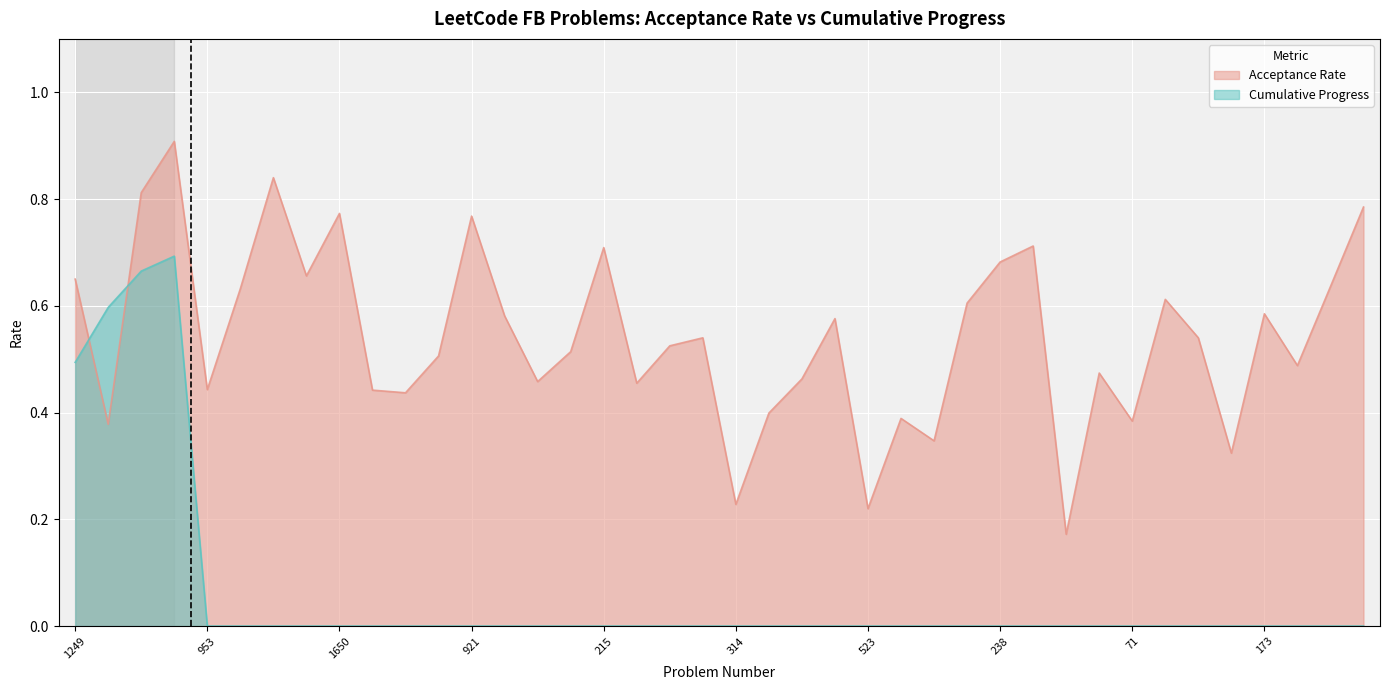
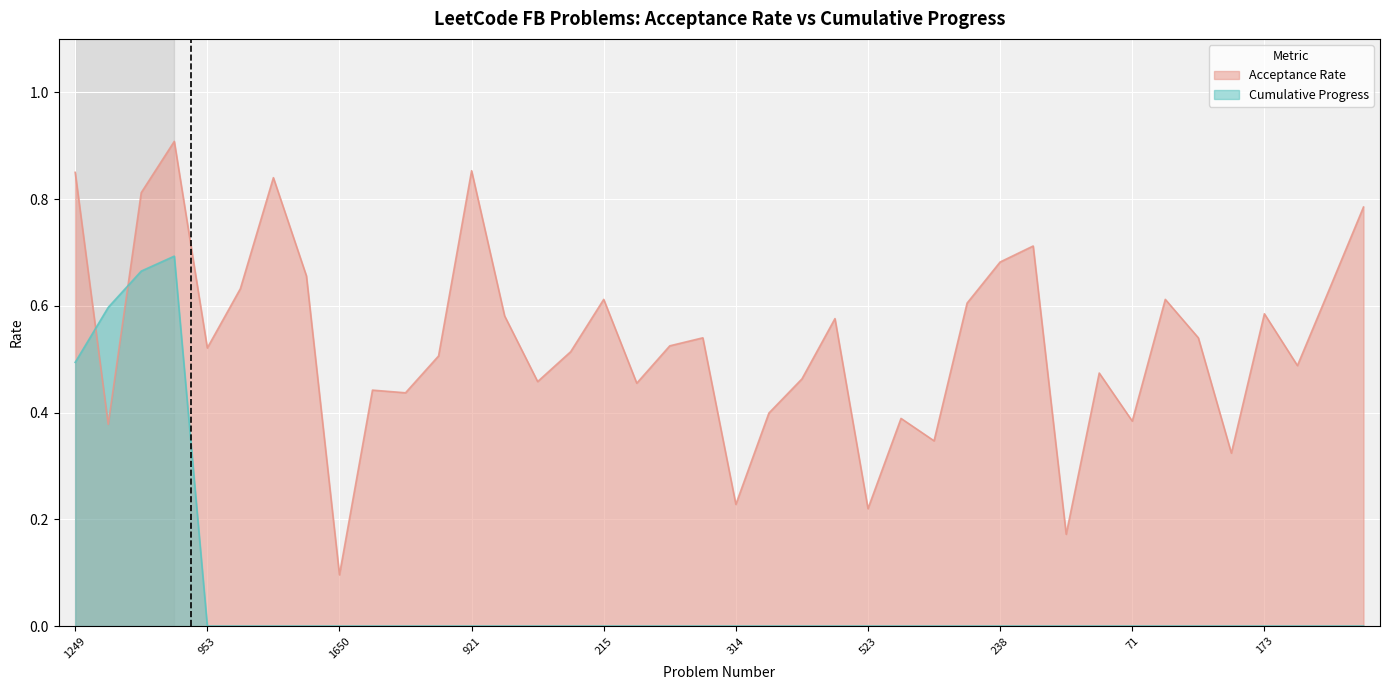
Acceptance Rate, 1249: 0.65 -> 0.85
Acceptance Rate, 953: 0.44 -> 0.52
Acceptance Rate, 1650: 0.77 -> 0.10
Acceptance Rate, 921: 0.77 -> 0.85
Acceptance Rate, 215: 0.71 -> 0.61
